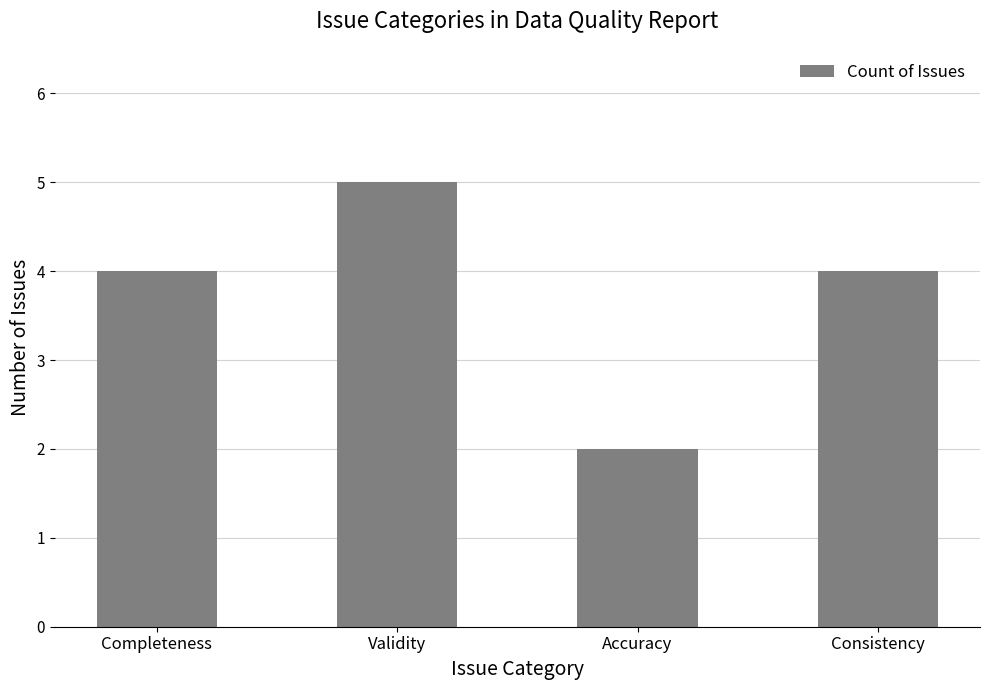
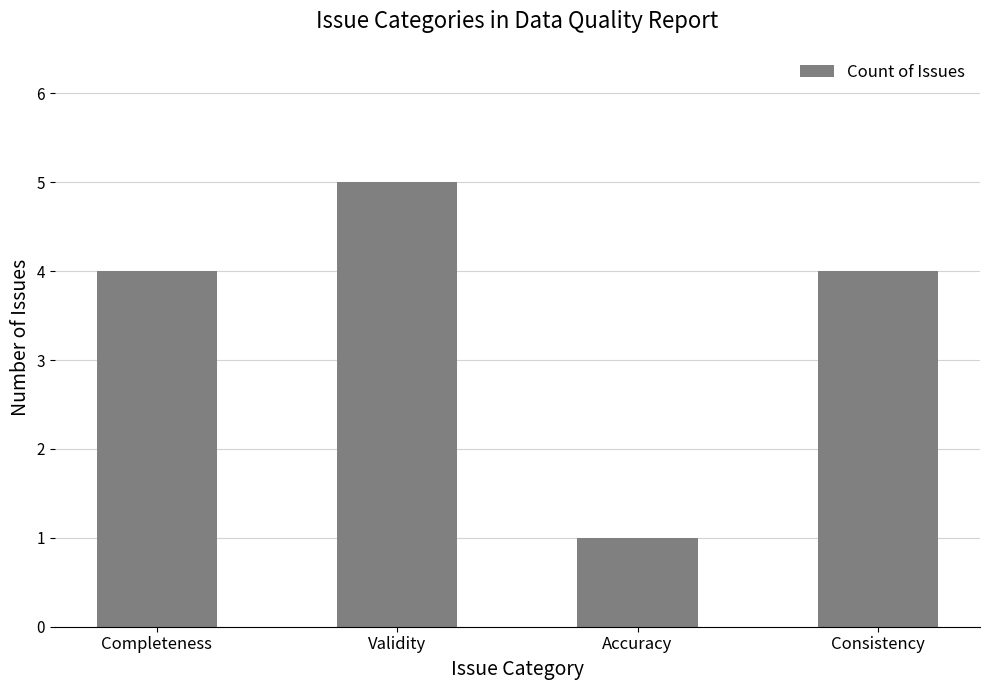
Accuracy: 2 -> 1
